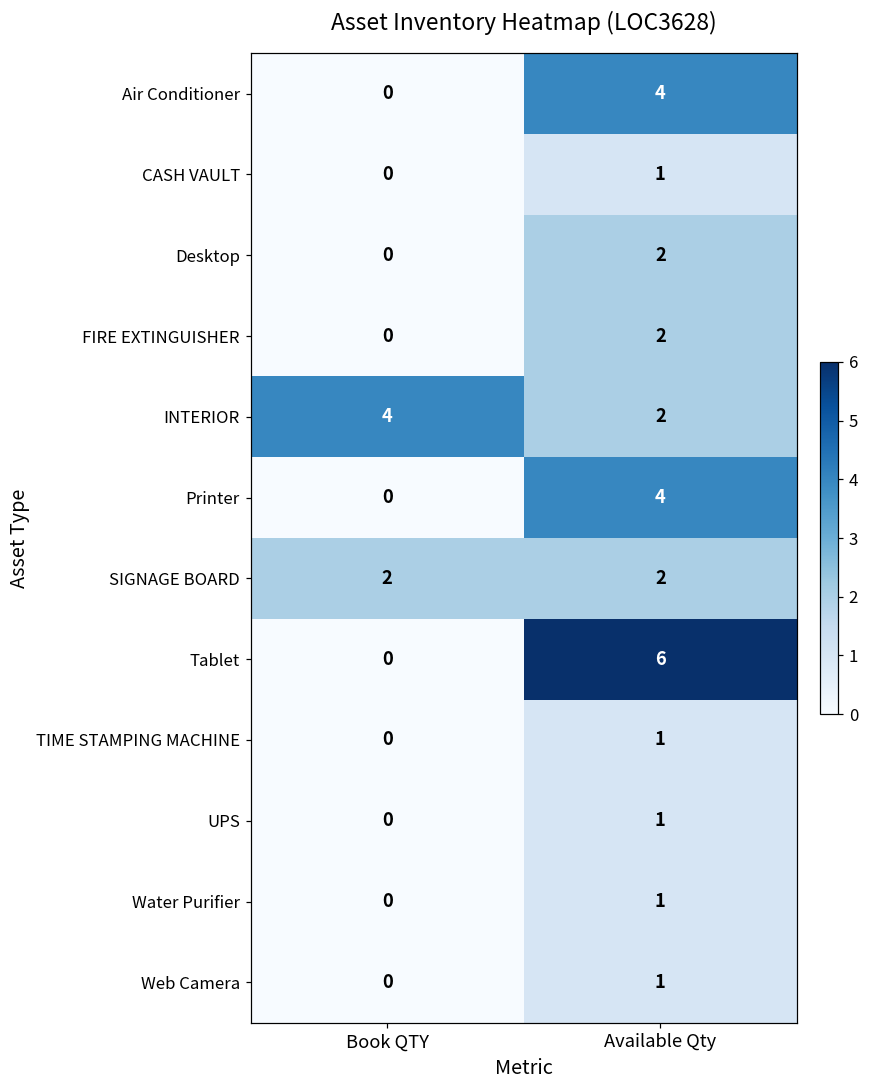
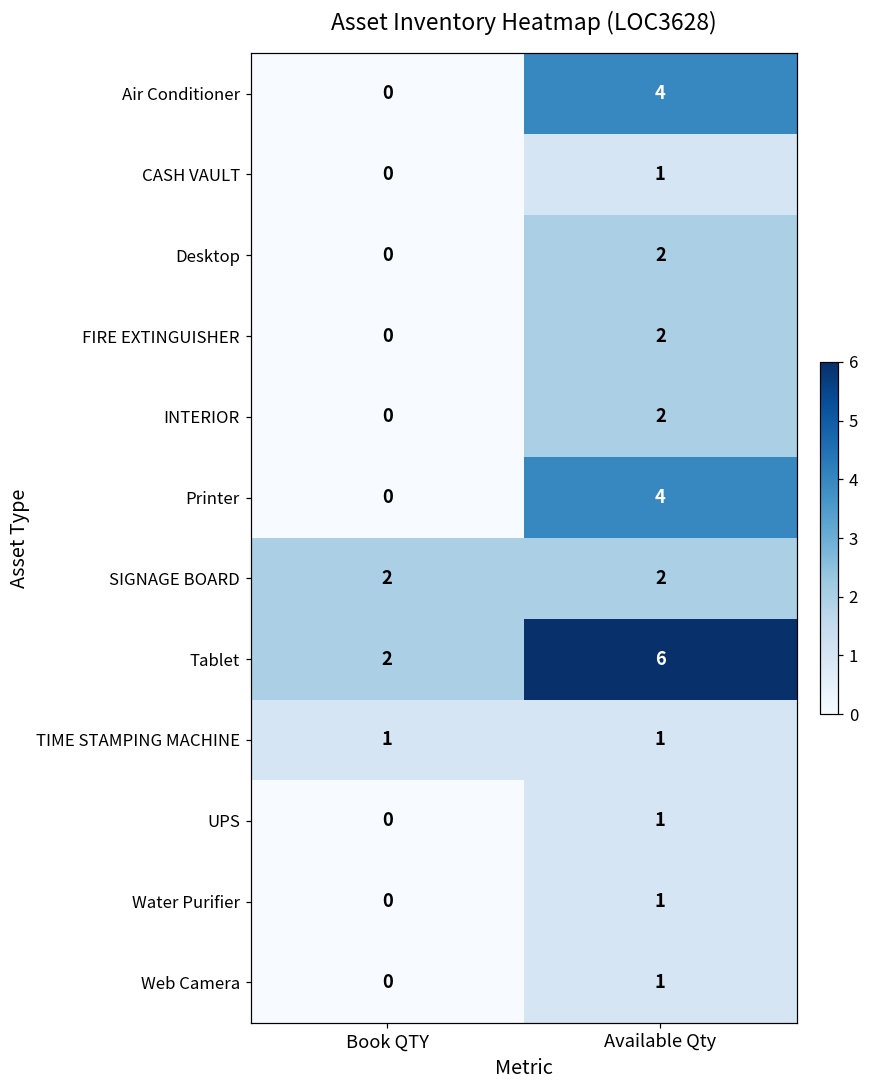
INTERIOR, Book QTY: 4 -> 0
Tablet, Book QTY: 0 -> 2
TIME STAMPING MACHINE, Book QTY: 0 -> 1
